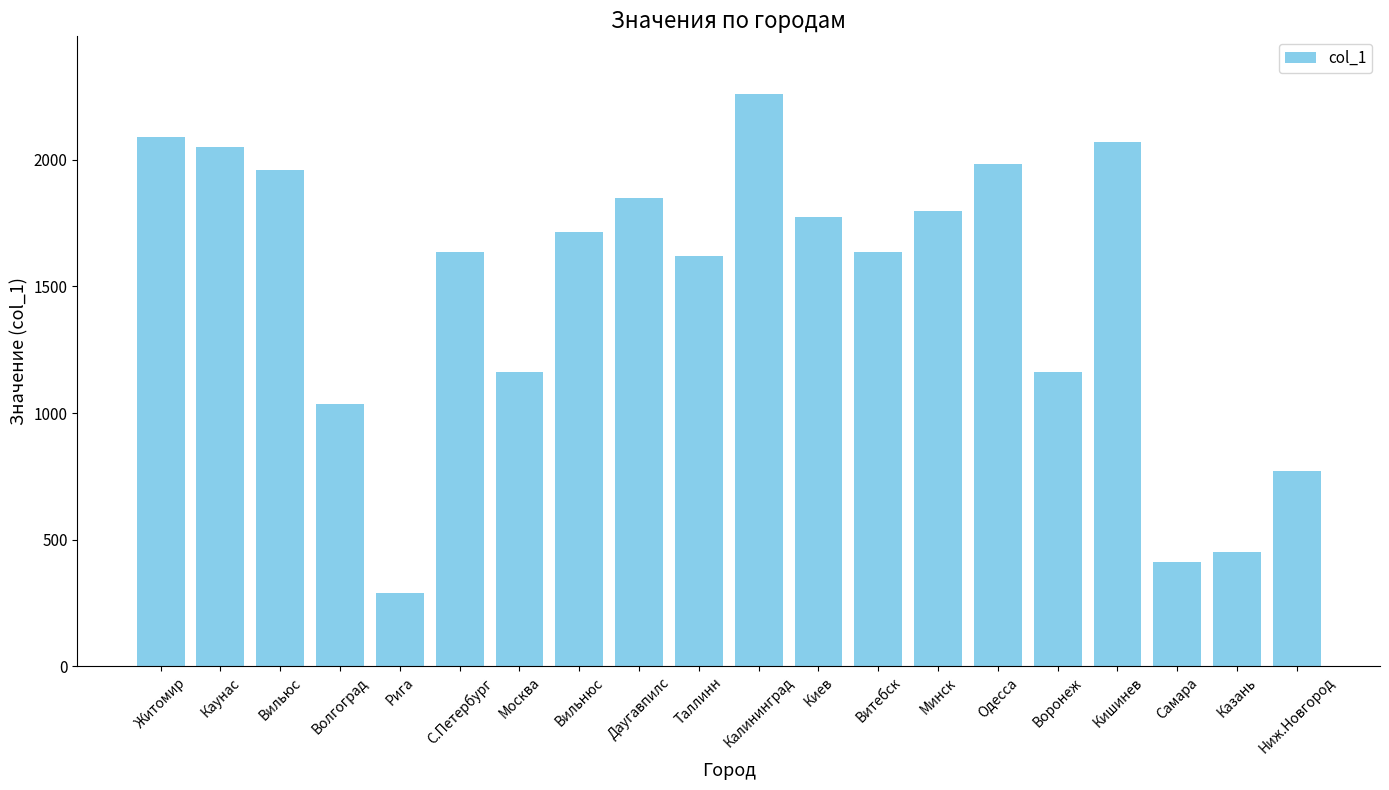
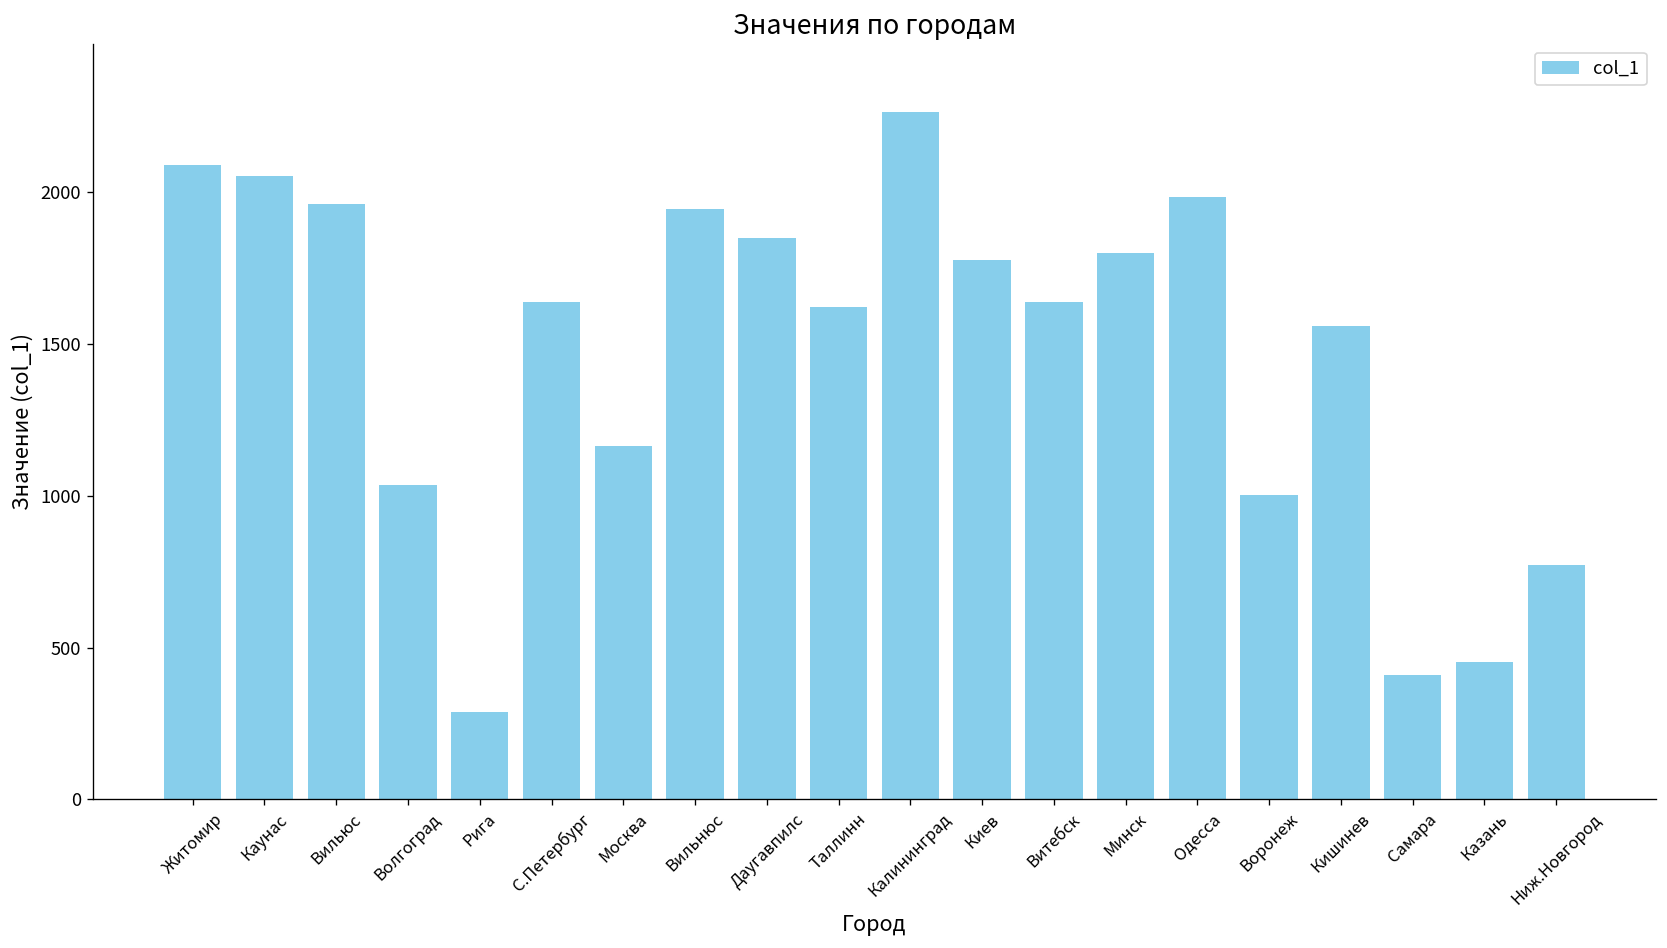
Вильнюс: 1710 -> 1940
Воронеж: 1160 -> 1000
Кишинев: 2070 -> 1560
